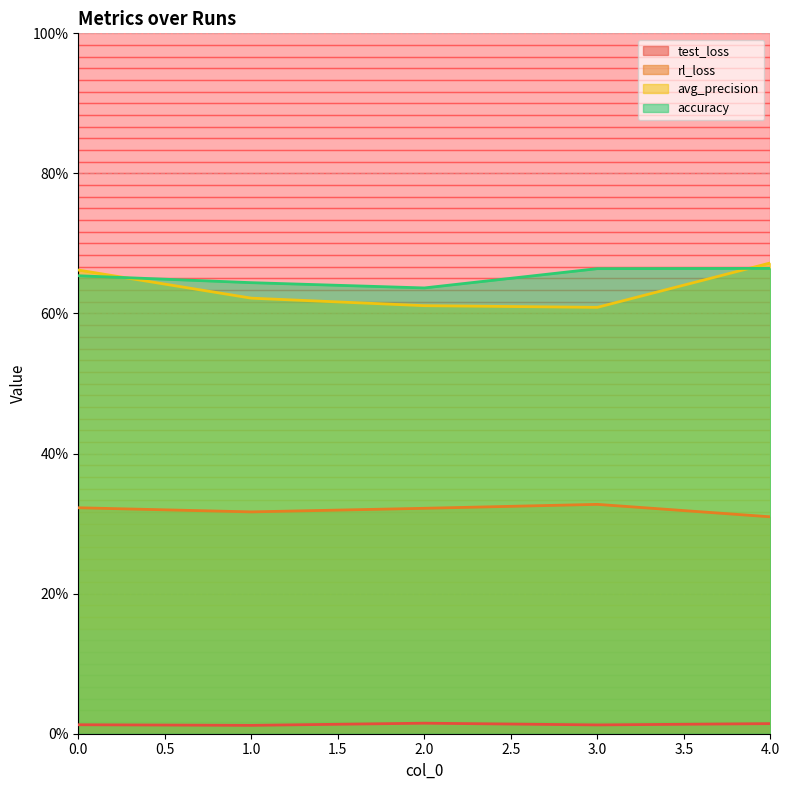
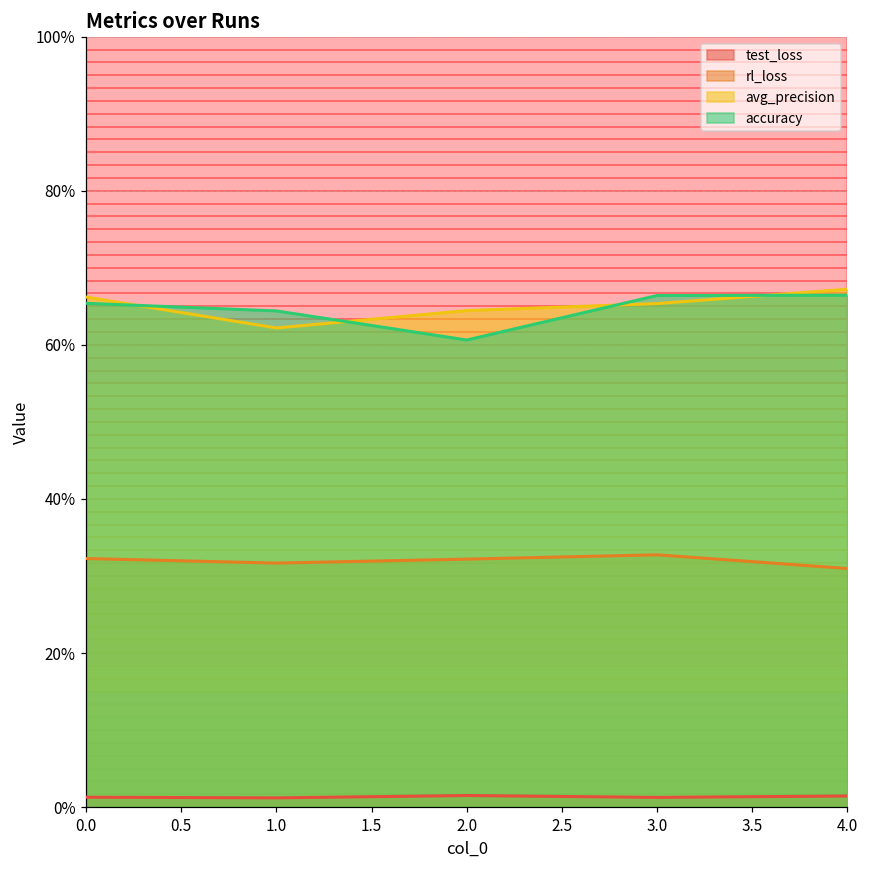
avg_precision, 2.0: 61% -> 64%
accuracy, 2.0: 64% -> 61%
avg_precision, 3.0: 61% -> 65%
